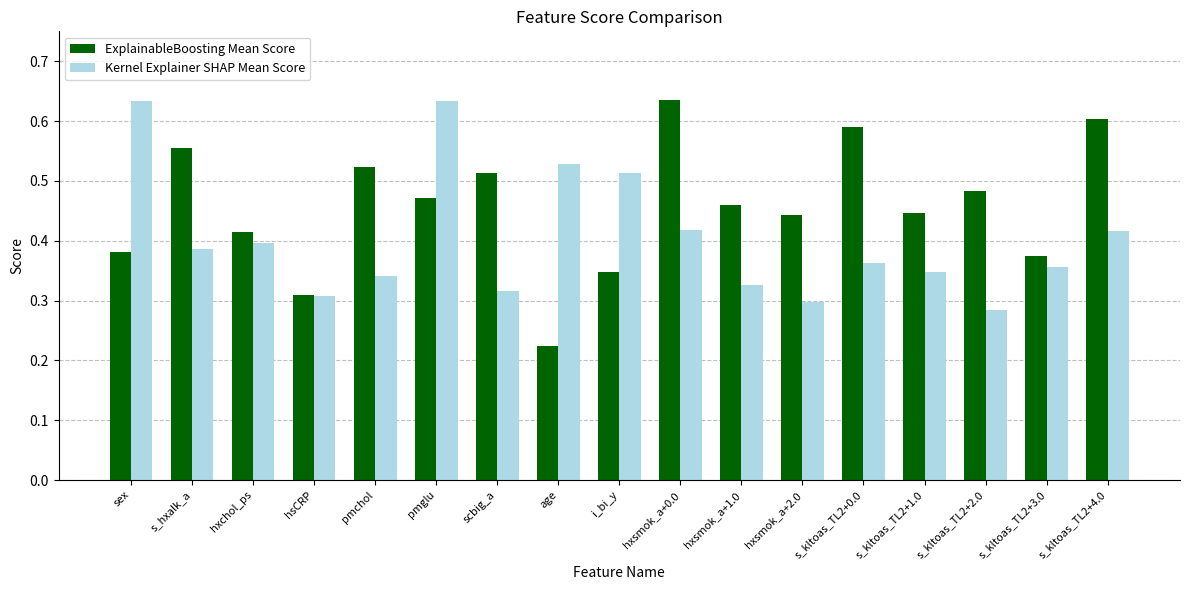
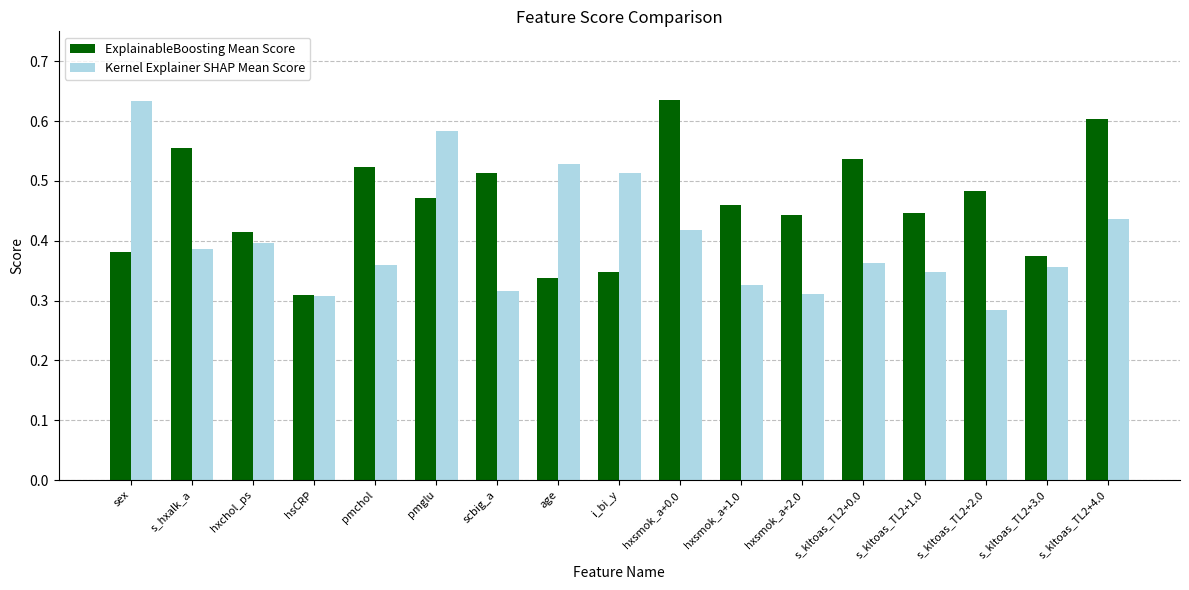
Kernel Explainer SHAP Mean Score, pmchol: 0.34 -> 0.36
Kernel Explainer SHAP Mean Score, pmglu: 0.63 -> 0.58
ExplainableBoosting Mean Score, age: 0.22 -> 0.34
Kernel Explainer SHAP Mean Score, hxsmok_a+2.0: 0.30 -> 0.31
ExplainableBoosting Mean Score, s_kltoas_TL2+0.0: 0.59 -> 0.54
Kernel Explainer SHAP Mean Score, s_kltoas_TL2+4.0: 0.42 -> 0.44
